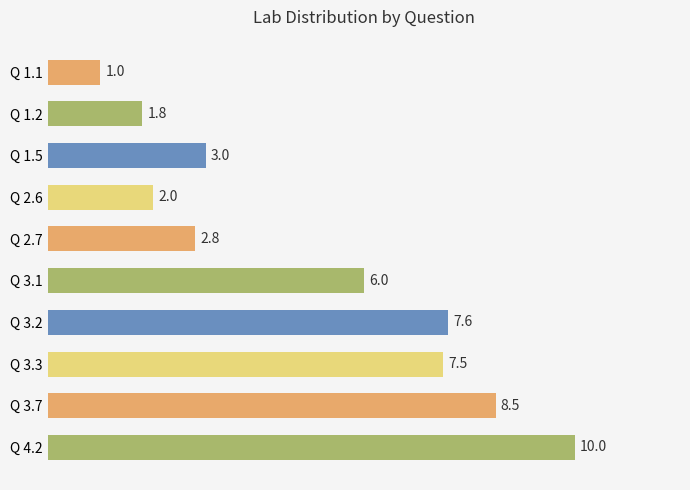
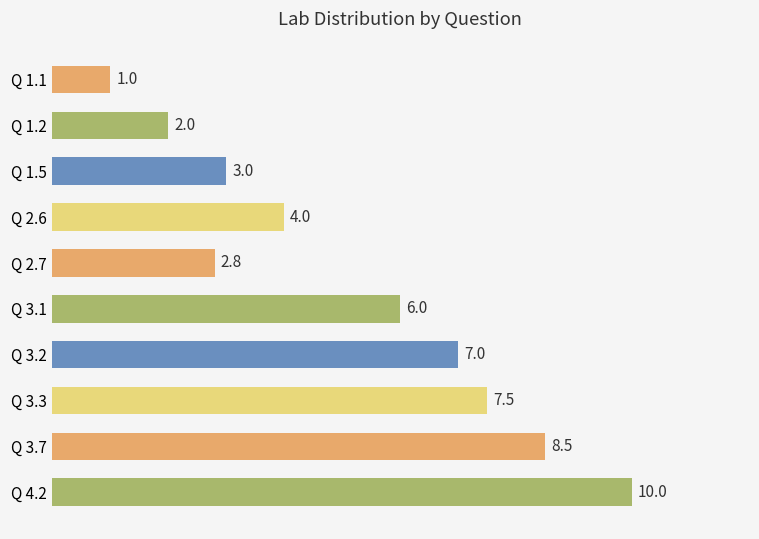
Q 1.2: 1.8 -> 2.0
Q 2.6: 2.0 -> 4.0
Q 3.2: 7.6 -> 7.0
